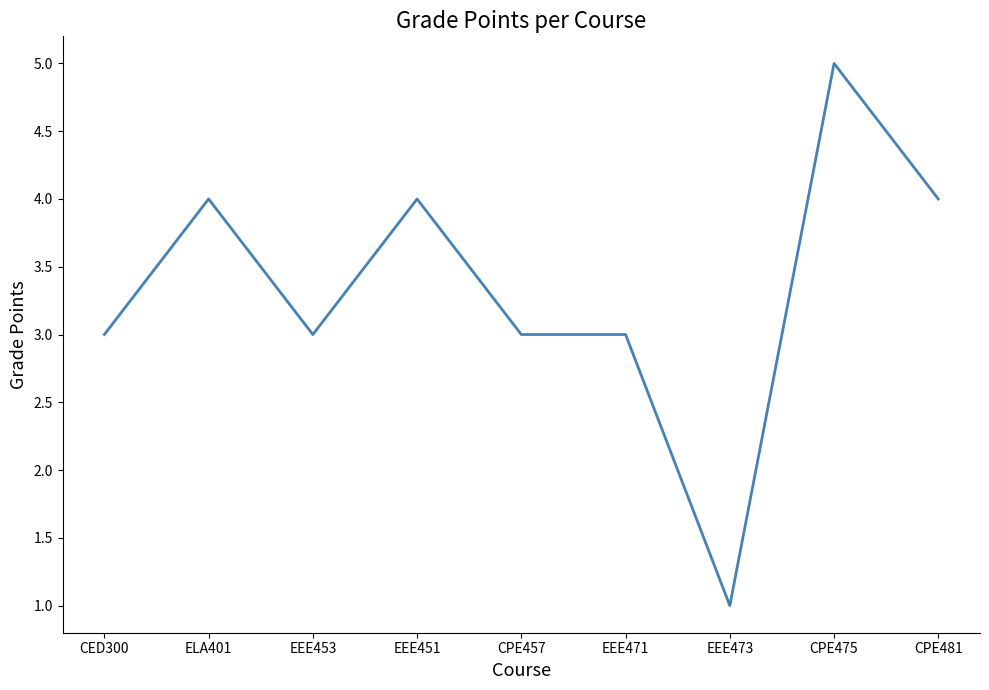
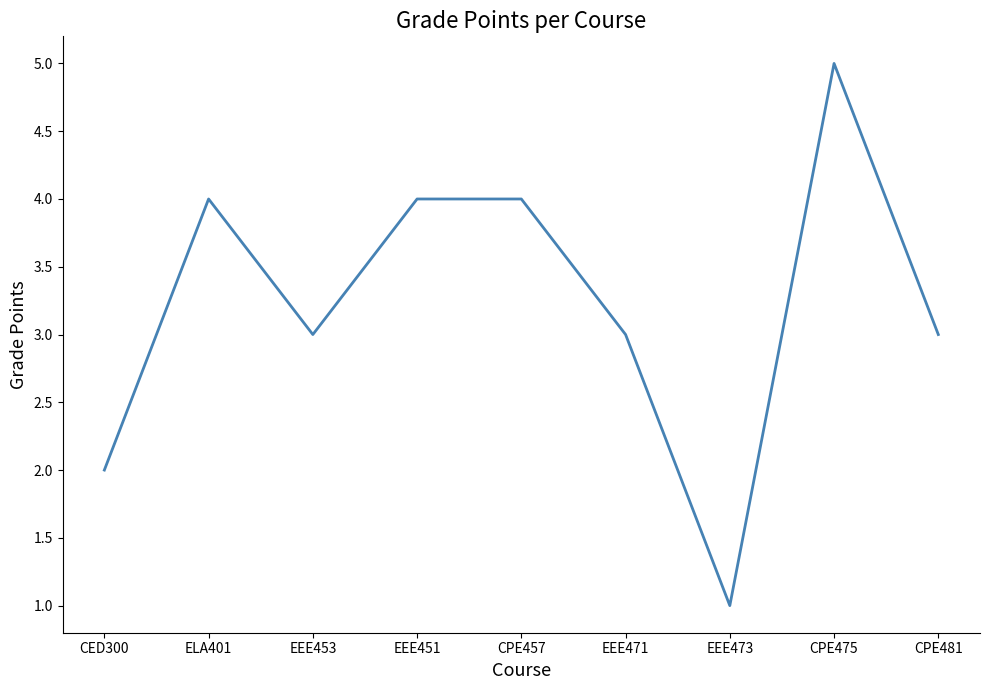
CED300: 3 -> 2
CPE457: 3 -> 4
CPE481: 4 -> 3
